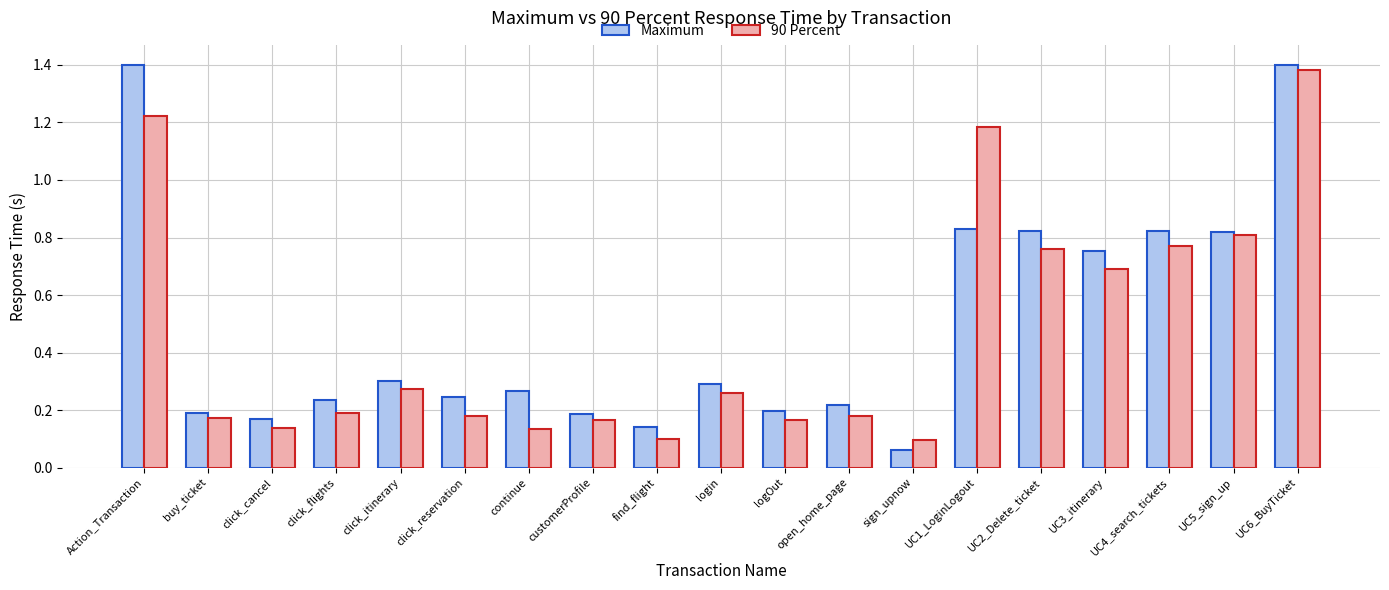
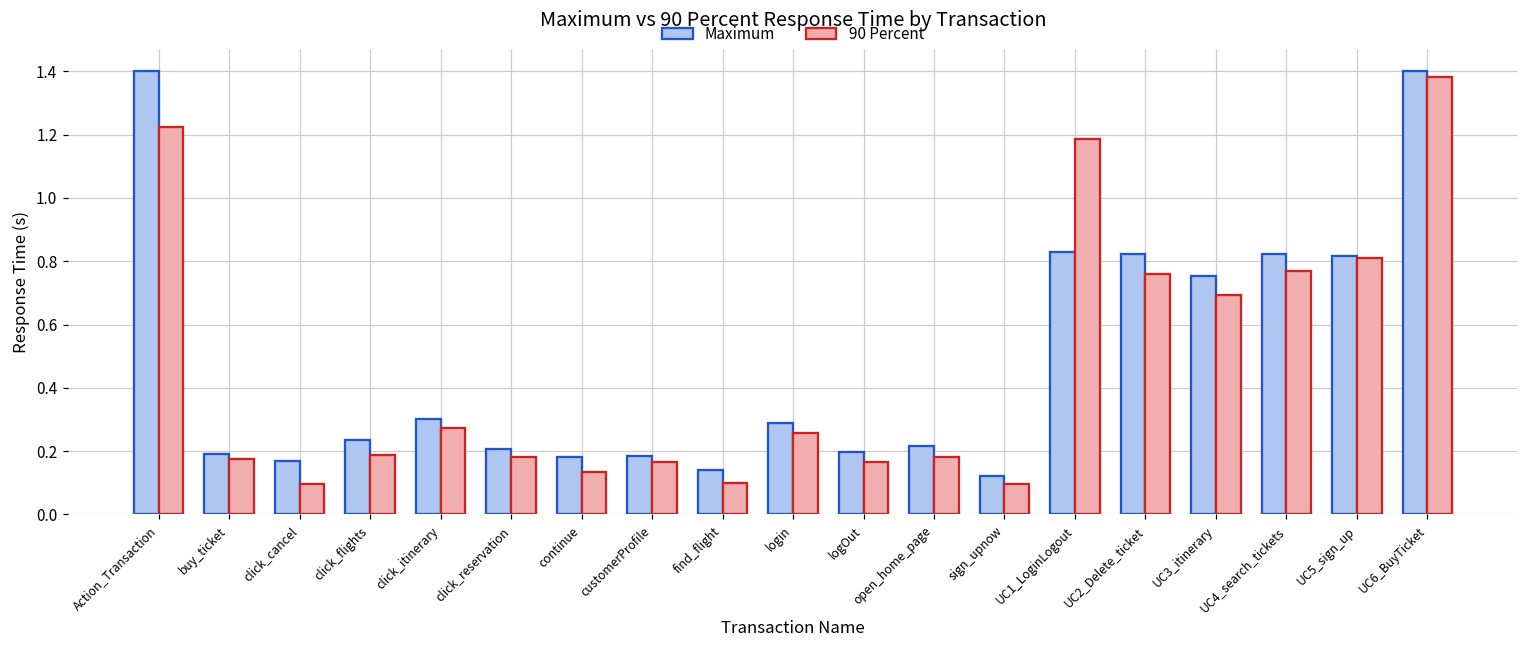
90 Percent, click_cancel: 0.14 -> 0.10
Maximum, click_reservation: 0.24 -> 0.21
Maximum, continue: 0.27 -> 0.18
Maximum, sign_upnow: 0.06 -> 0.12
